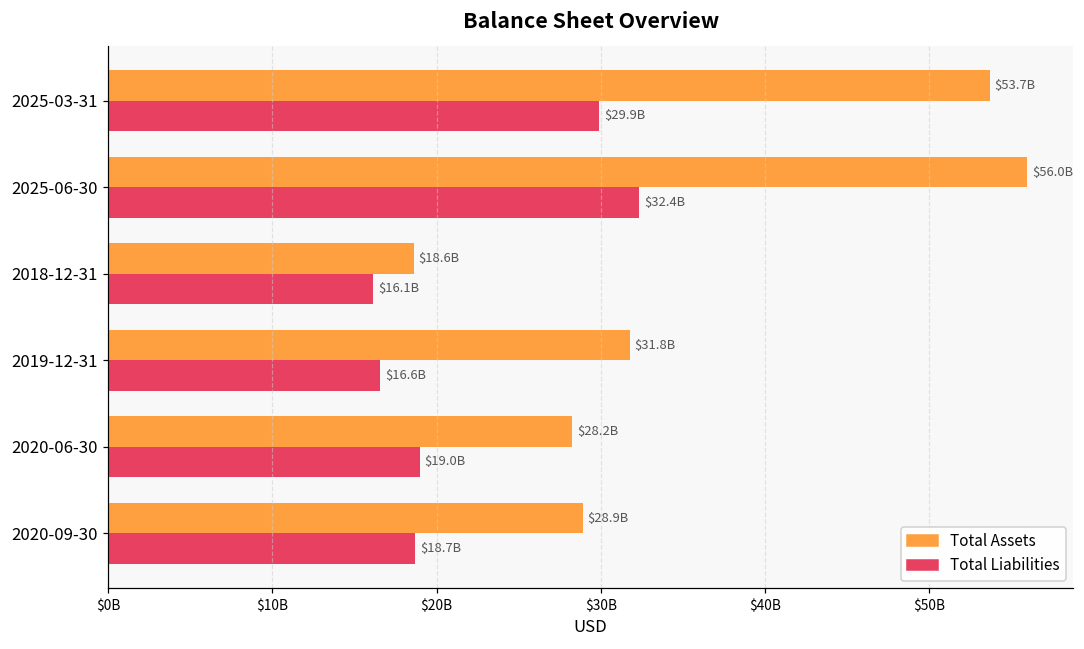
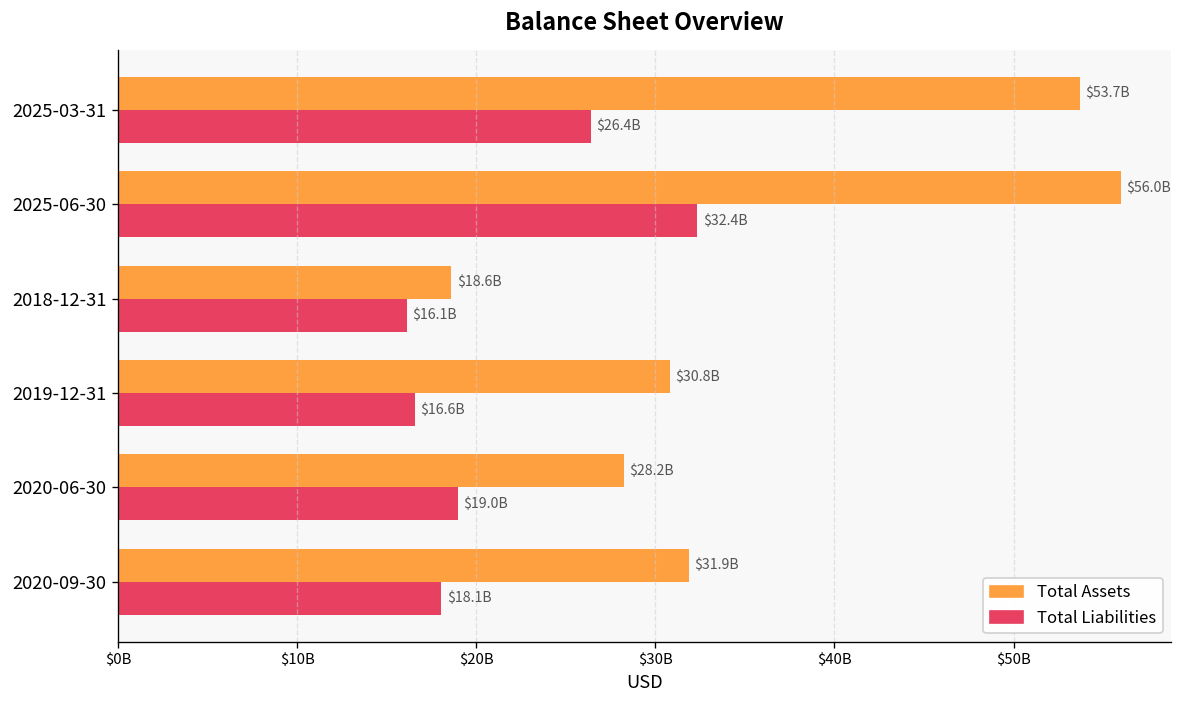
Total Liabilities, 2025-03-31: $29.9B -> $26.4B
Total Assets, 2019-12-31: $31.8B -> $30.8B
Total Assets, 2020-09-30: $28.9B -> $31.9B
Total Liabilities, 2020-09-30: $18.7B -> $18.1B
